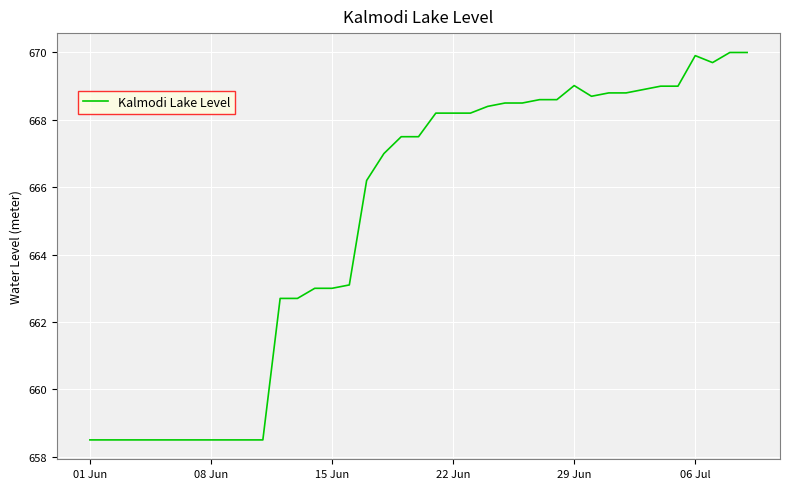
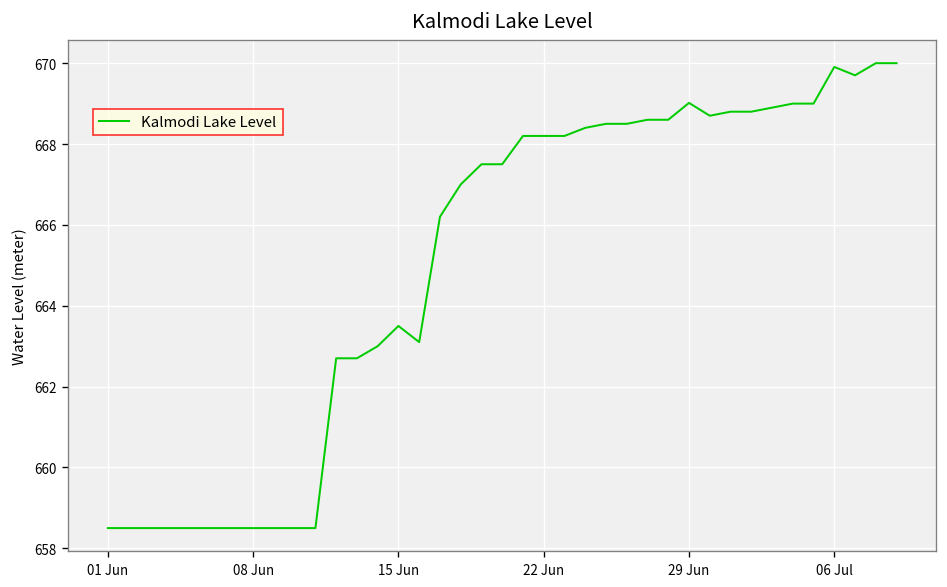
15 Jun: 663.0 -> 663.5
